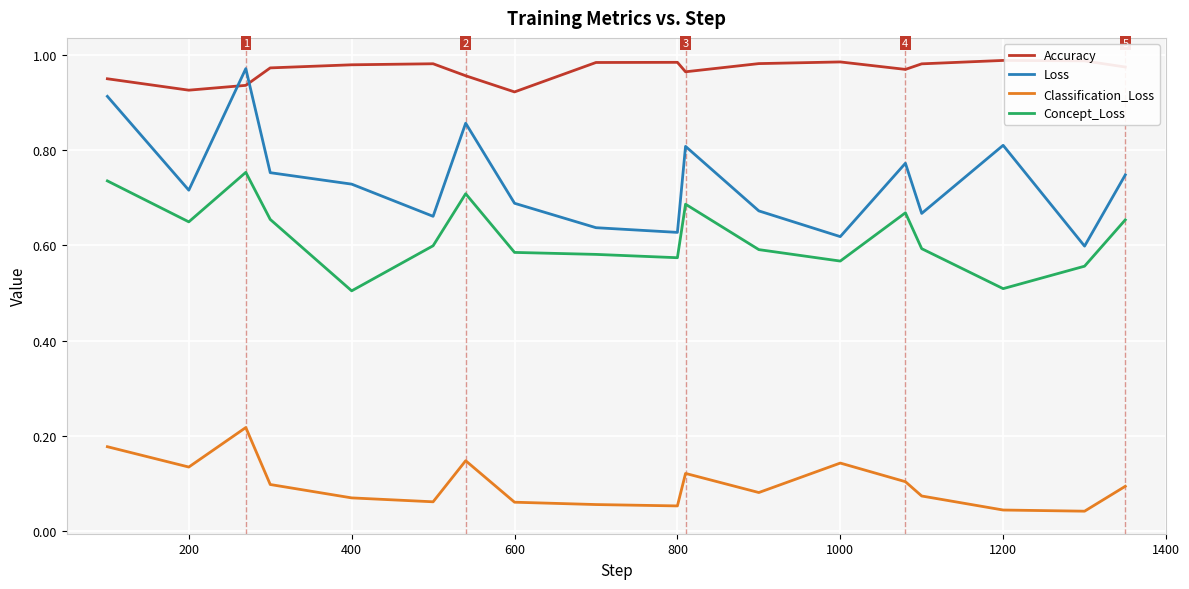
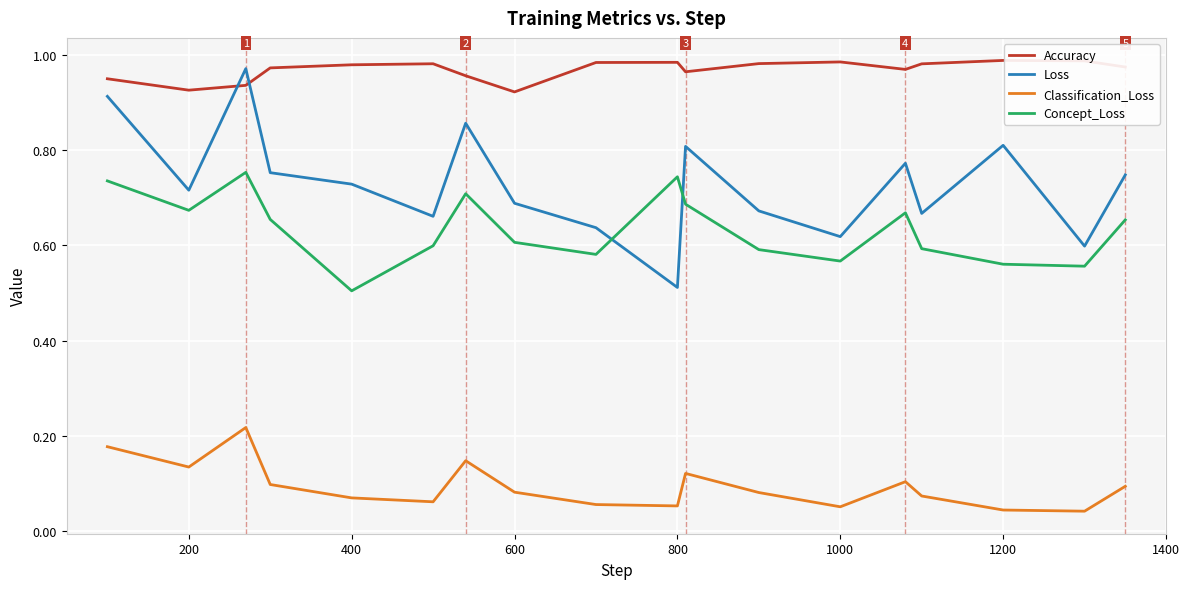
Concept_Loss, 200: 0.65 -> 0.67
Classification_Loss, 600: 0.06 -> 0.08
Concept_Loss, 600: 0.59 -> 0.61
Loss, 800: 0.63 -> 0.51
Concept_Loss, 800: 0.57 -> 0.74
Classification_Loss, 1000: 0.14 -> 0.05
Concept_Loss, 1200: 0.51 -> 0.56
